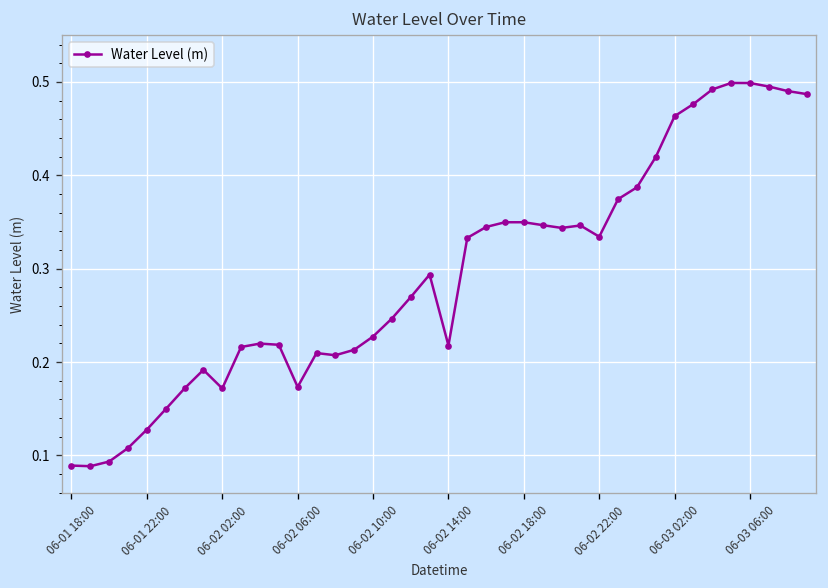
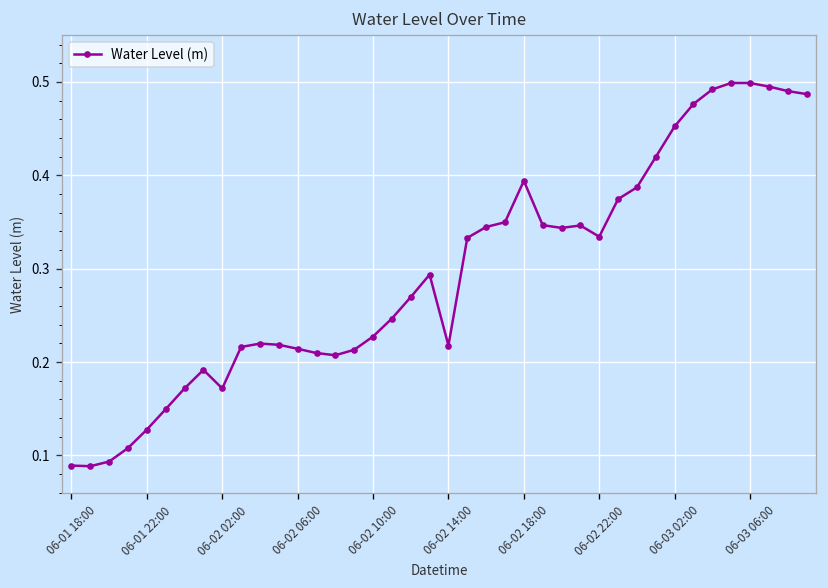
06-02 06:00: 0.17 -> 0.21
06-02 18:00: 0.35 -> 0.39
06-03 02:00: 0.46 -> 0.45
